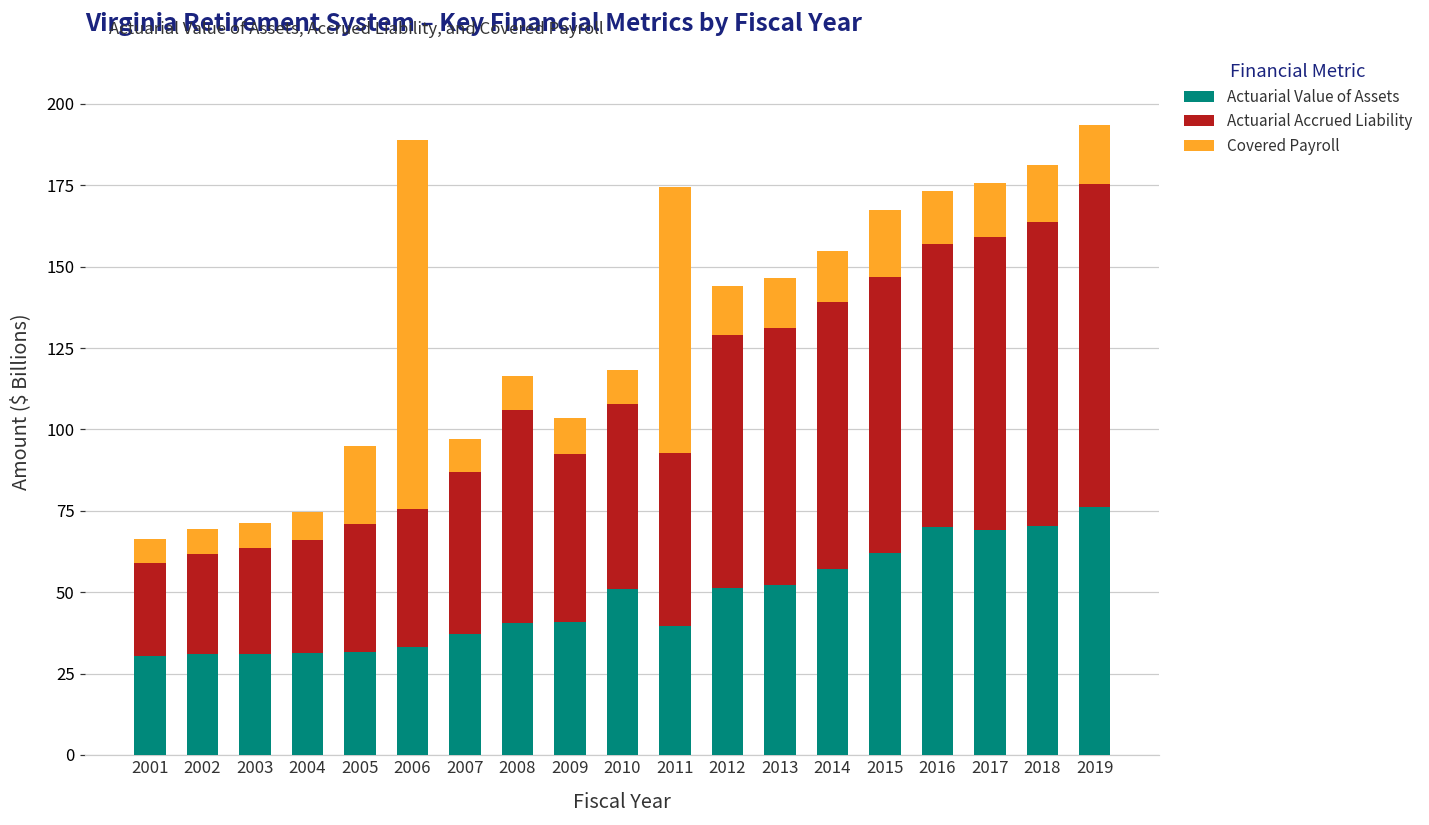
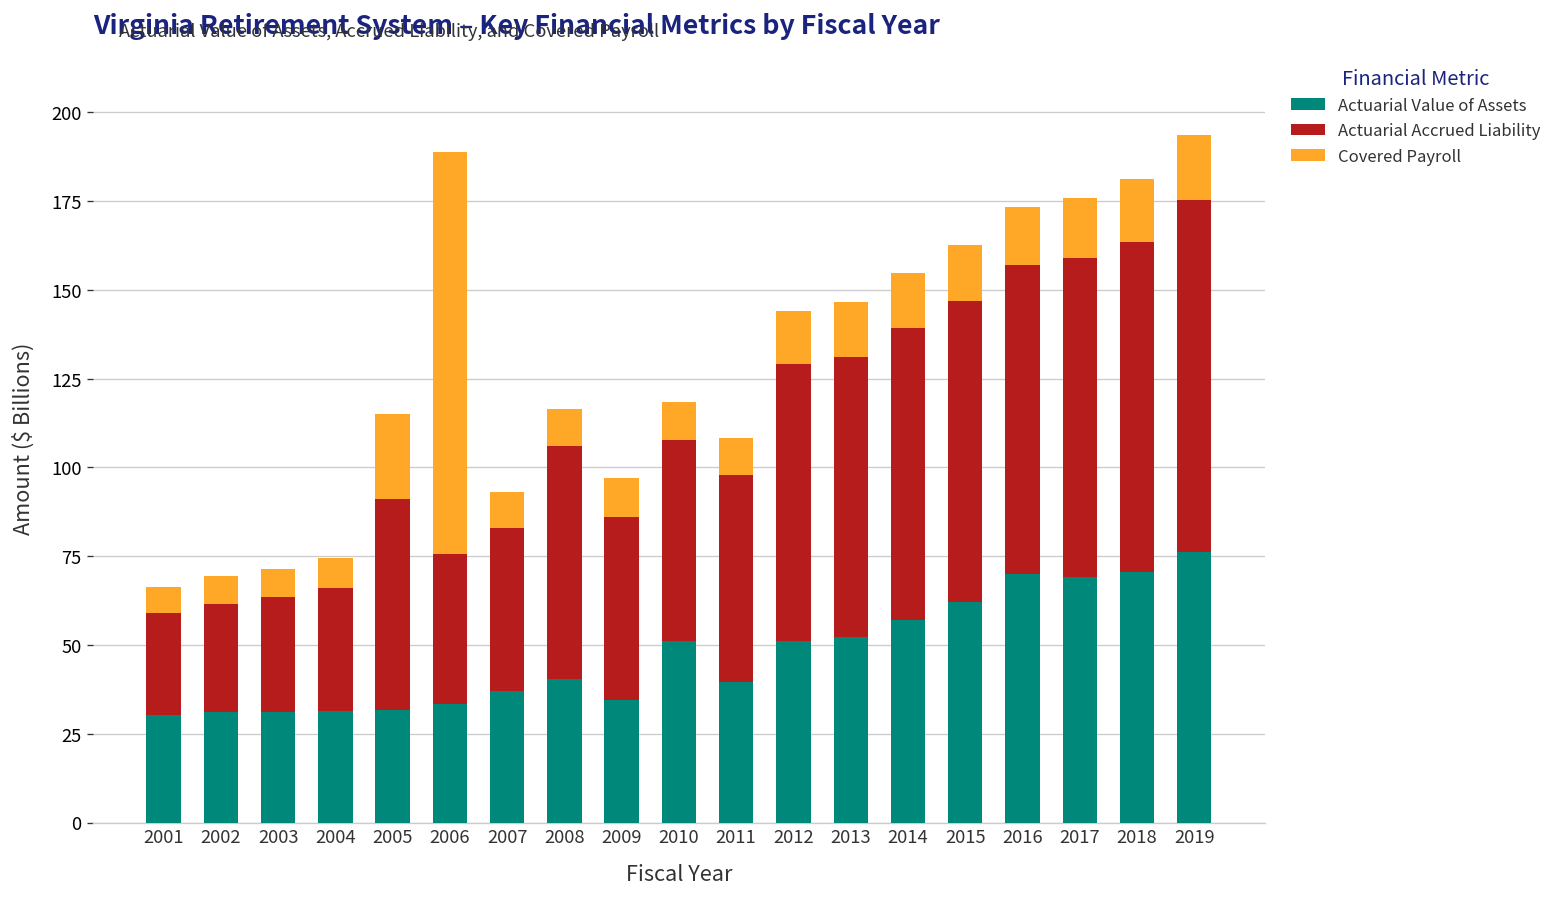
Actuarial Accrued Liability, 2005: 39 -> 59
Actuarial Accrued Liability, 2007: 50 -> 46
Actuarial Value of Assets, 2009: 41 -> 34
Actuarial Accrued Liability, 2011: 53 -> 58
Covered Payroll, 2011: 82 -> 11
Covered Payroll, 2015: 21 -> 16
